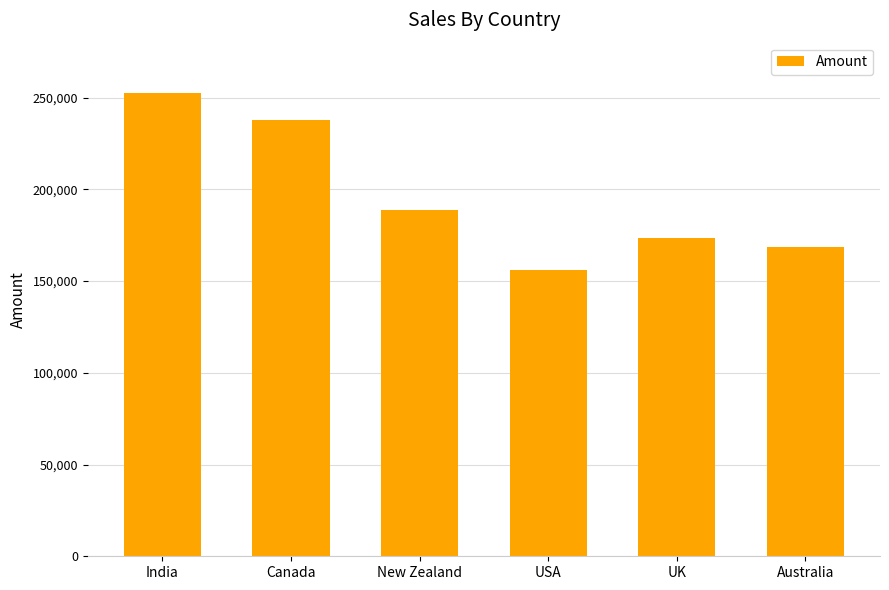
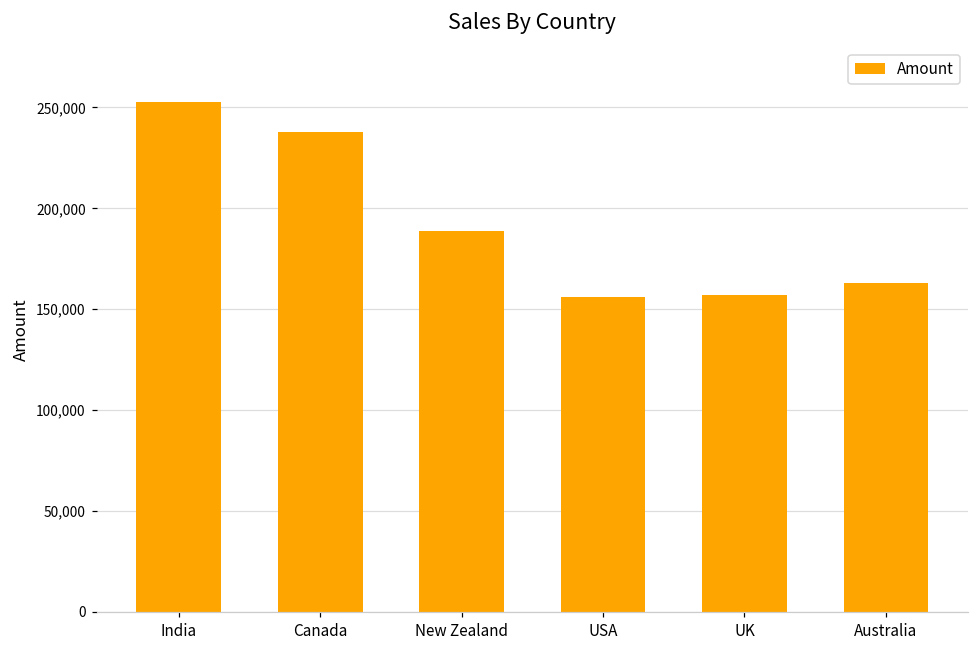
UK: 174,000 -> 157,000
Australia: 169,000 -> 163,000
